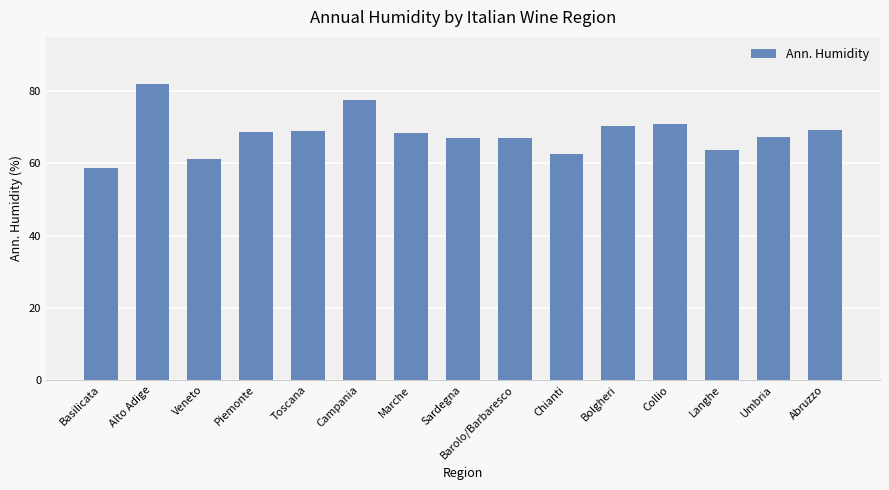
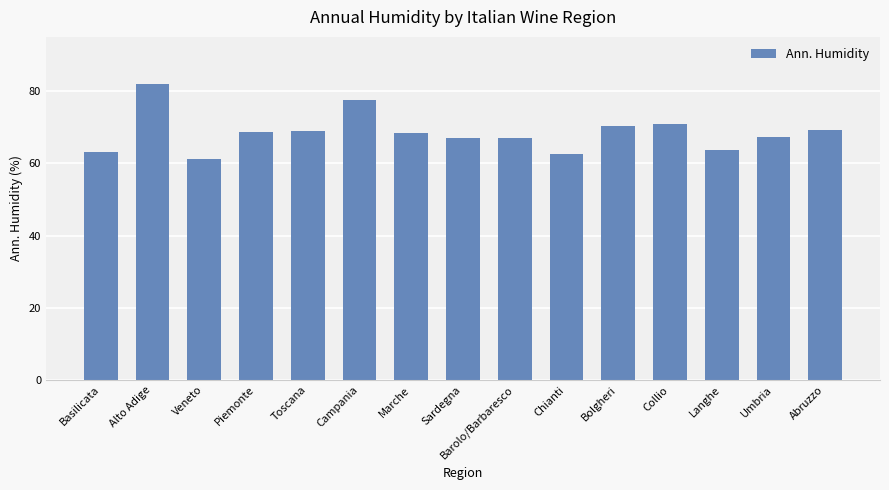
Basilicata: 59 -> 63
